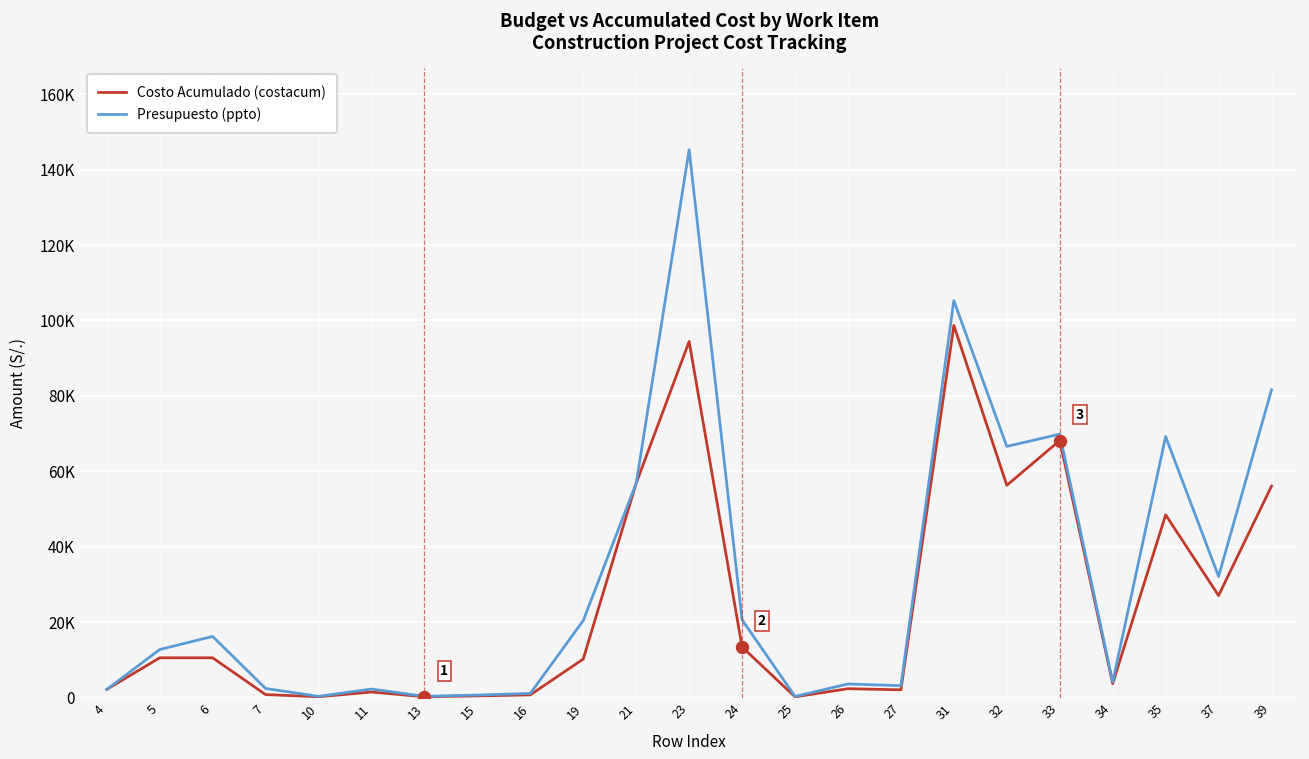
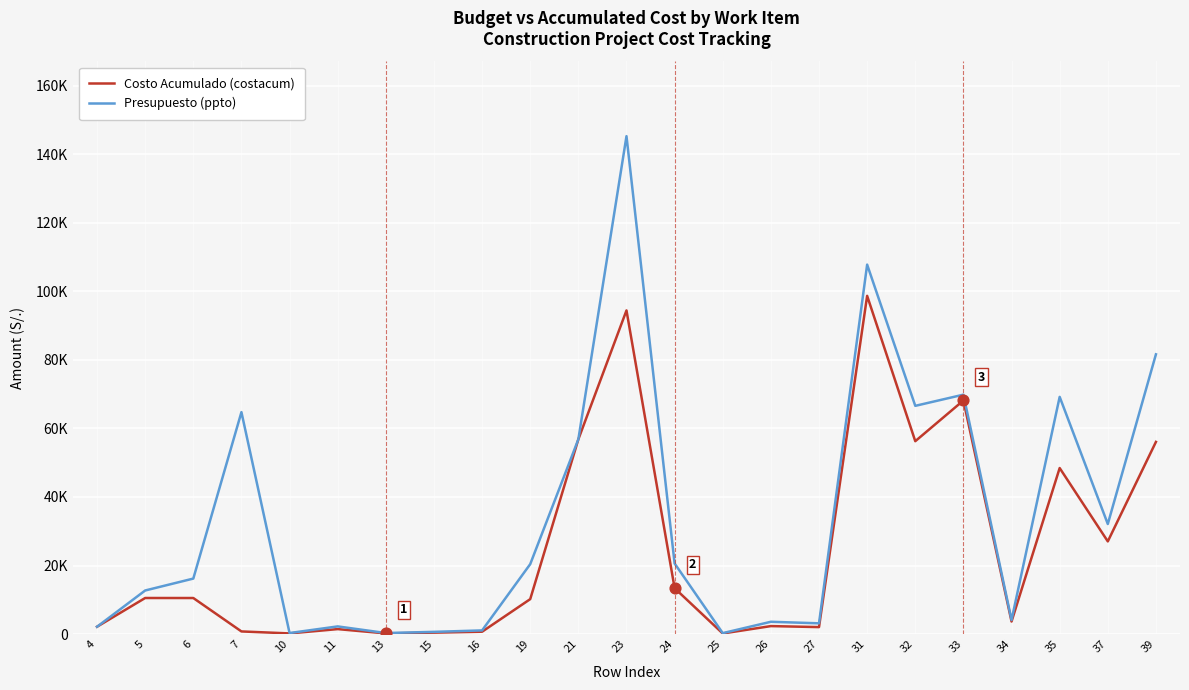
Presupuesto (ppto), 7: 2000 -> 65000
Presupuesto (ppto), 31: 105000 -> 108000
